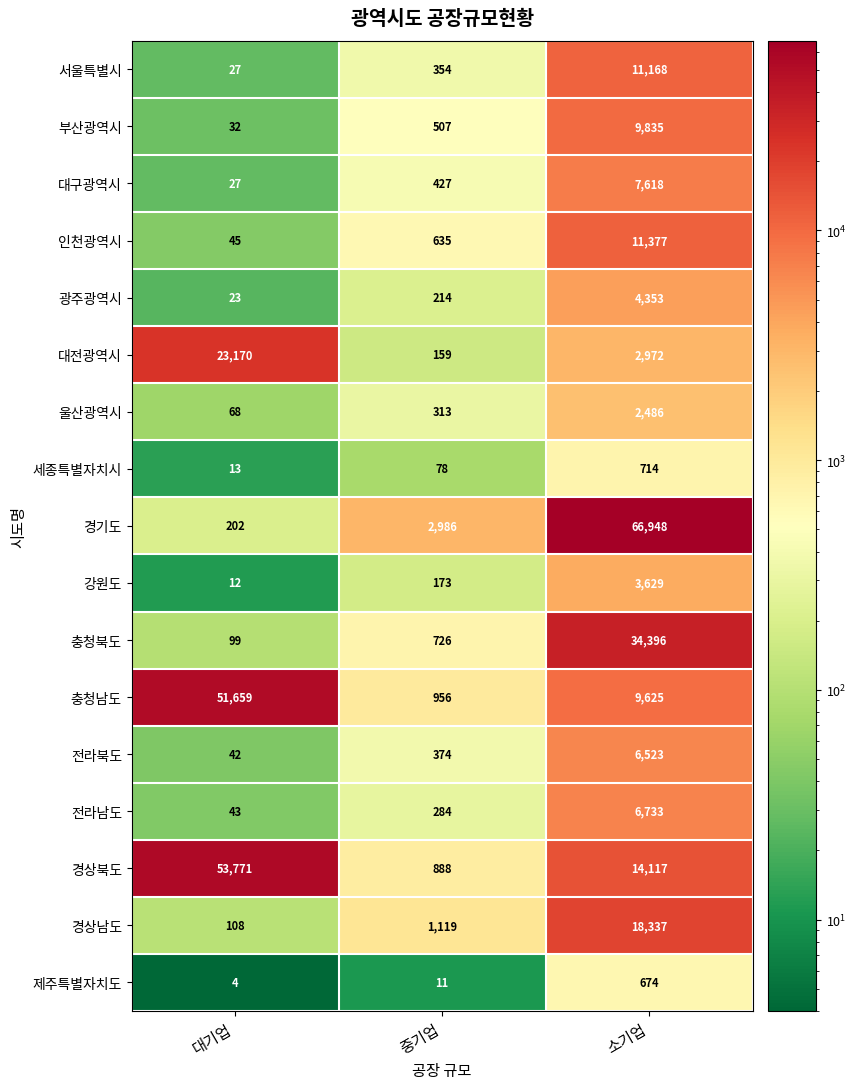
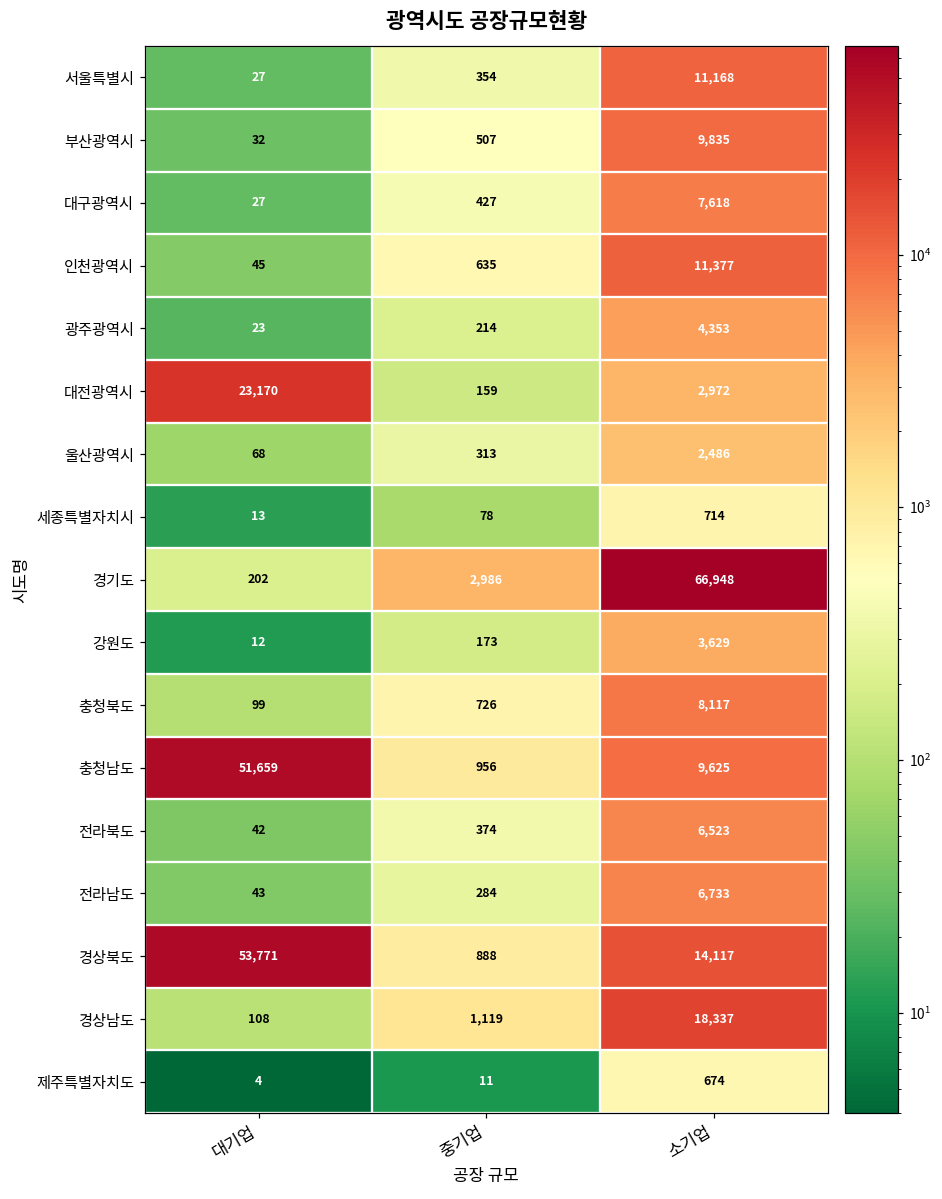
충청북도, 소기업: 34,396 -> 8,117
